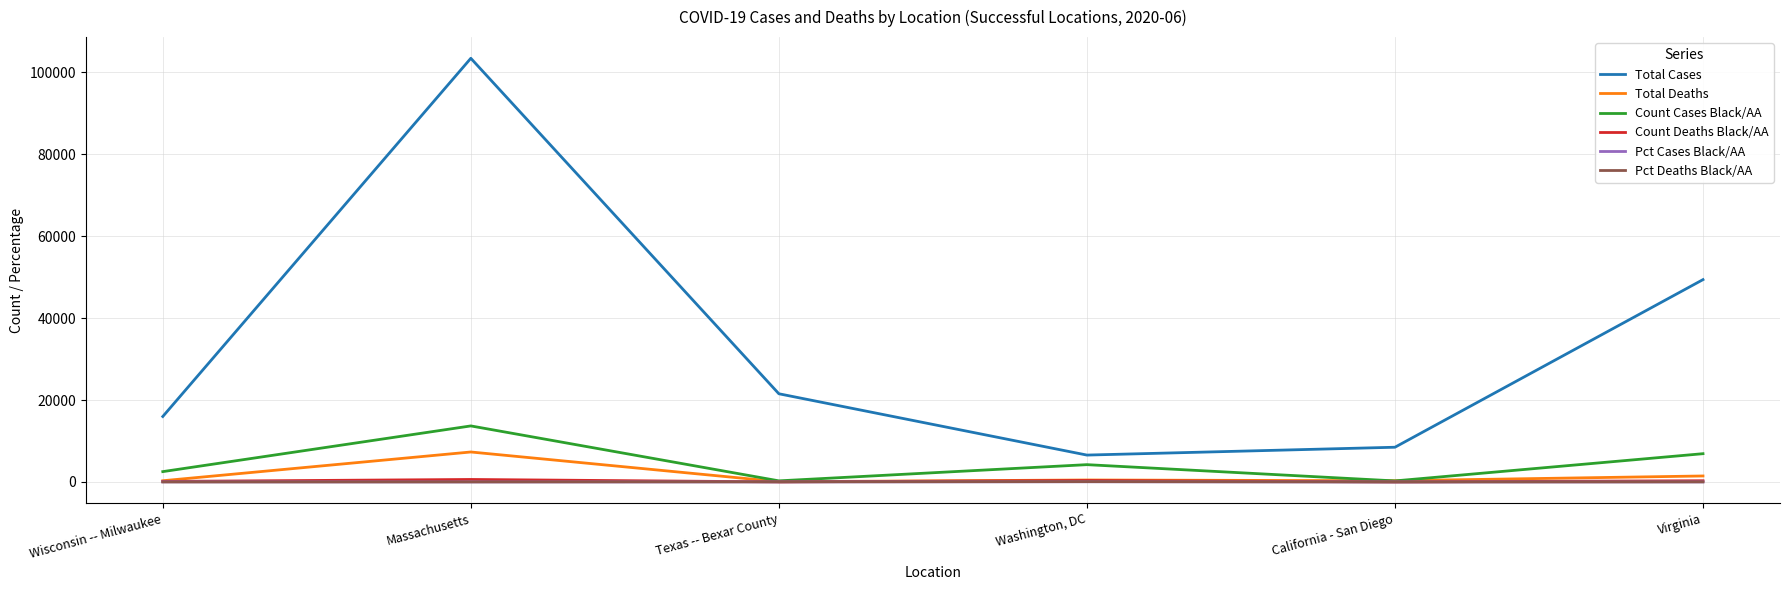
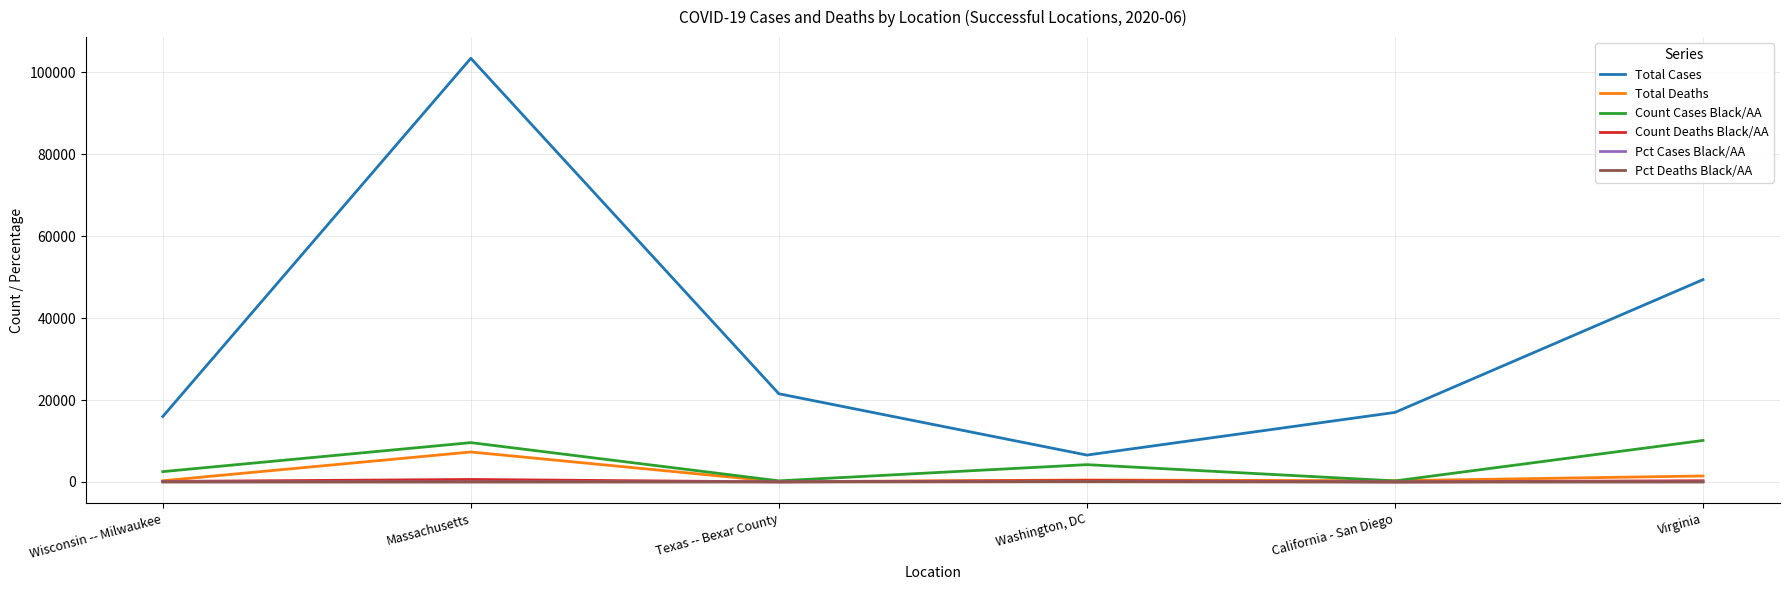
Count Cases Black/AA, Massachusetts: 14000 -> 10000
Total Cases, California - San Diego: 8000 -> 17000
Count Cases Black/AA, Virginia: 7000 -> 10000
